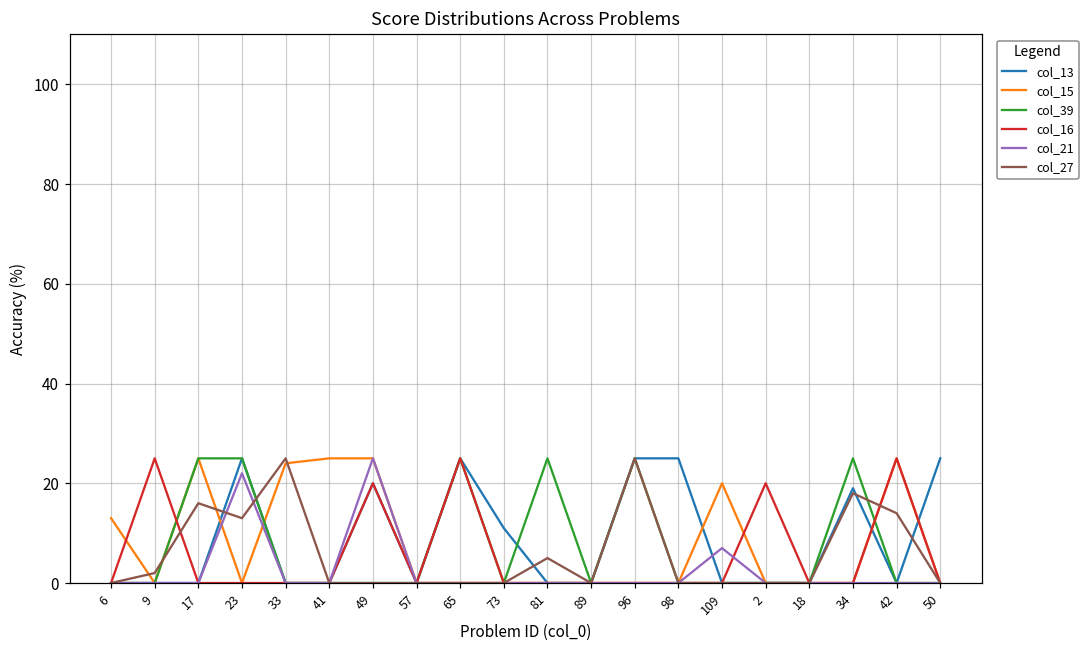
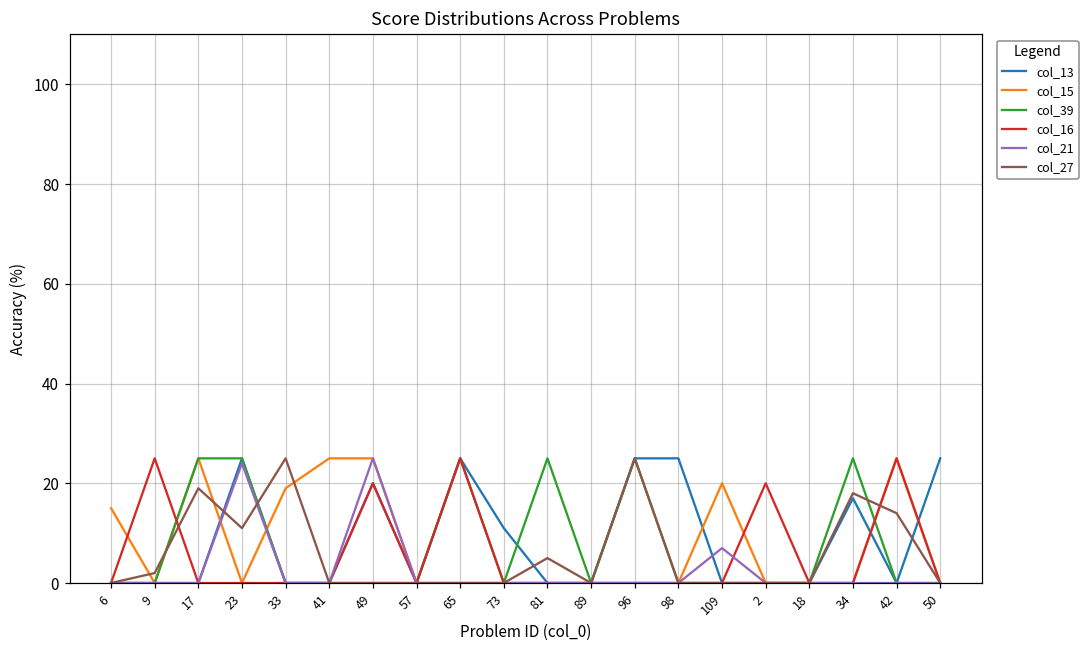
col_15, 6: 13 -> 15
col_27, 17: 16 -> 19
col_21, 23: 22 -> 24
col_27, 23: 13 -> 11
col_15, 33: 24 -> 19
col_13, 34: 19 -> 17
